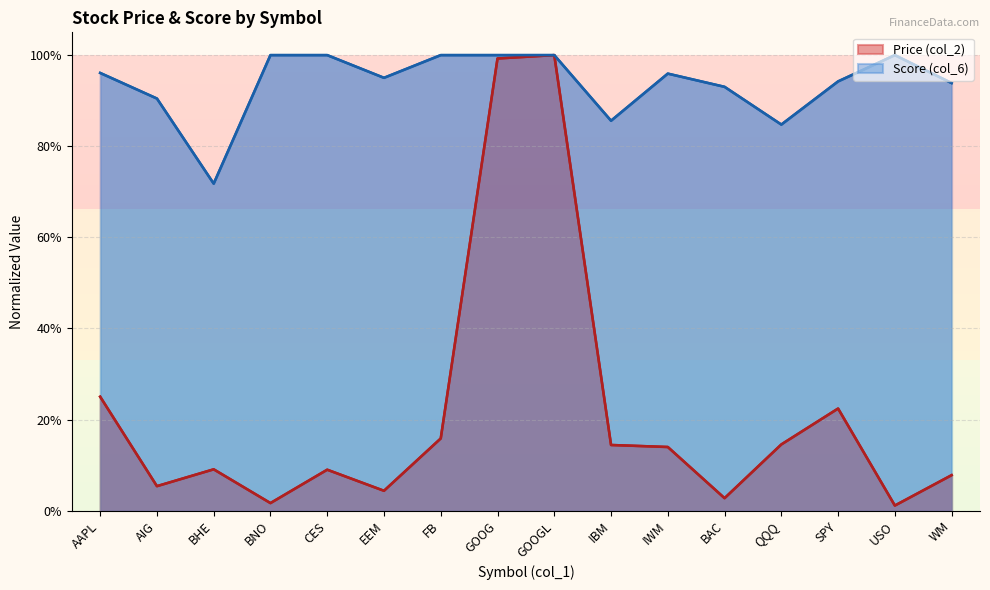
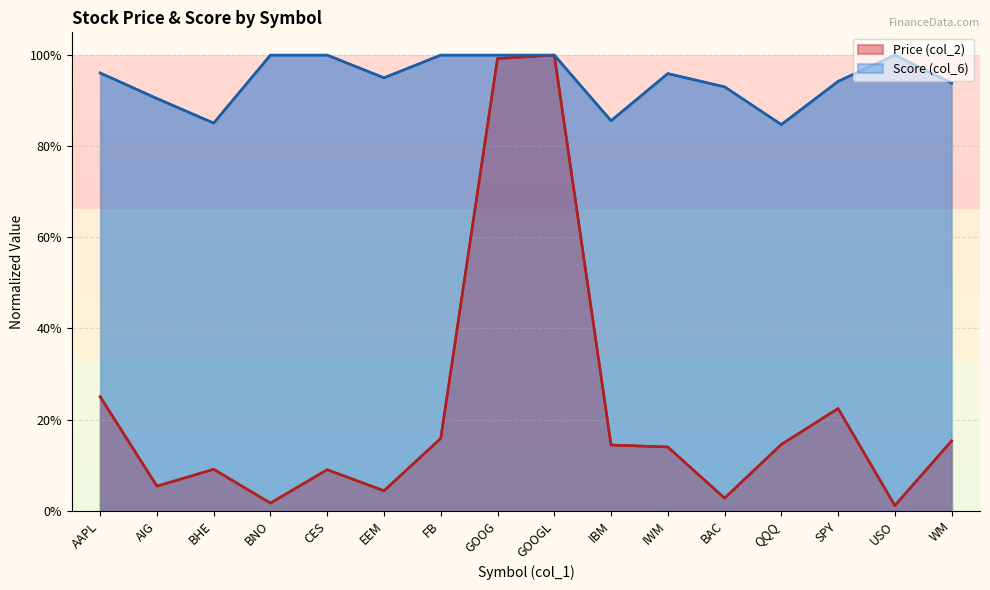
Score (col_6), BHE: 72% -> 85%
Price (col_2), WM: 8% -> 15%
